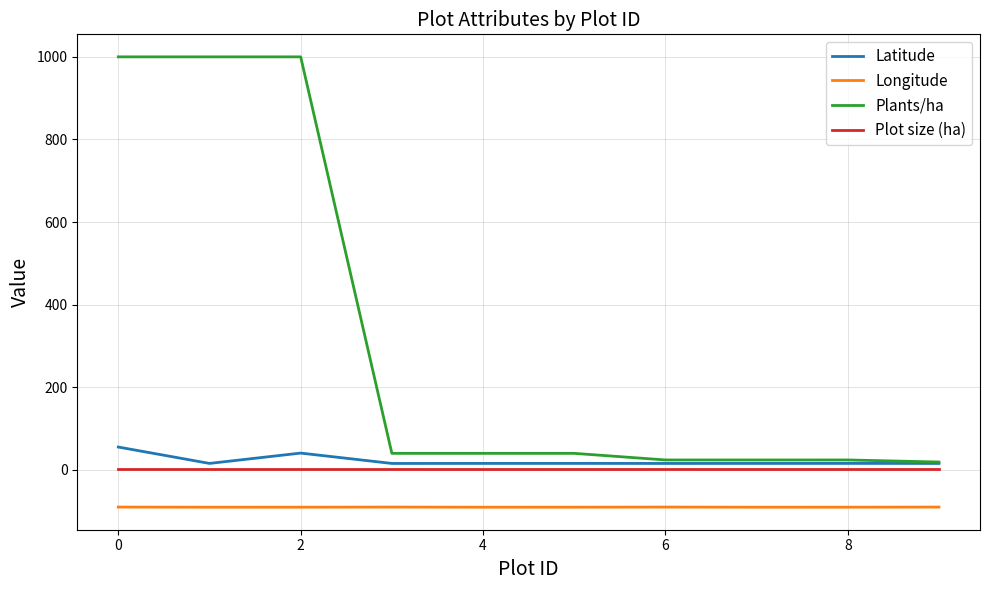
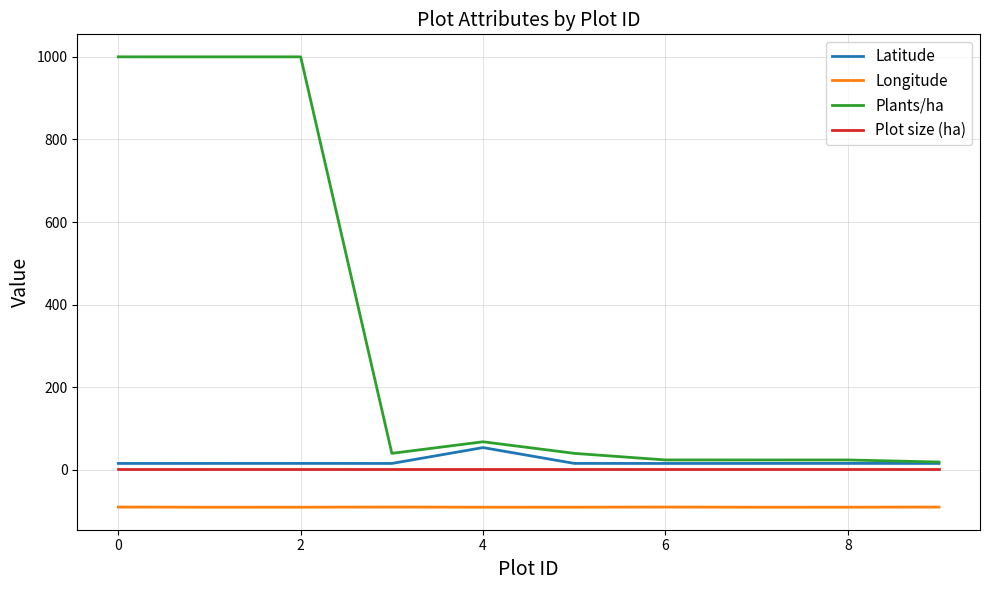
Latitude, 0: 60 -> 20
Latitude, 2: 40 -> 20
Latitude, 4: 20 -> 50
Plants/ha, 4: 40 -> 70
